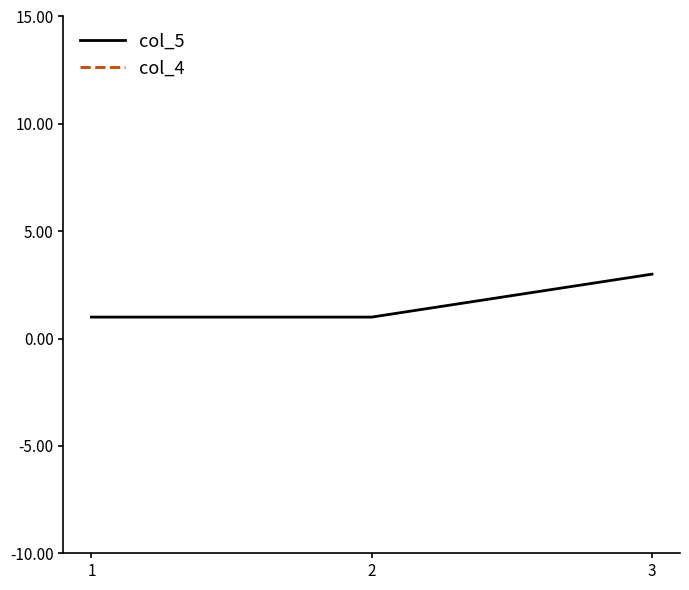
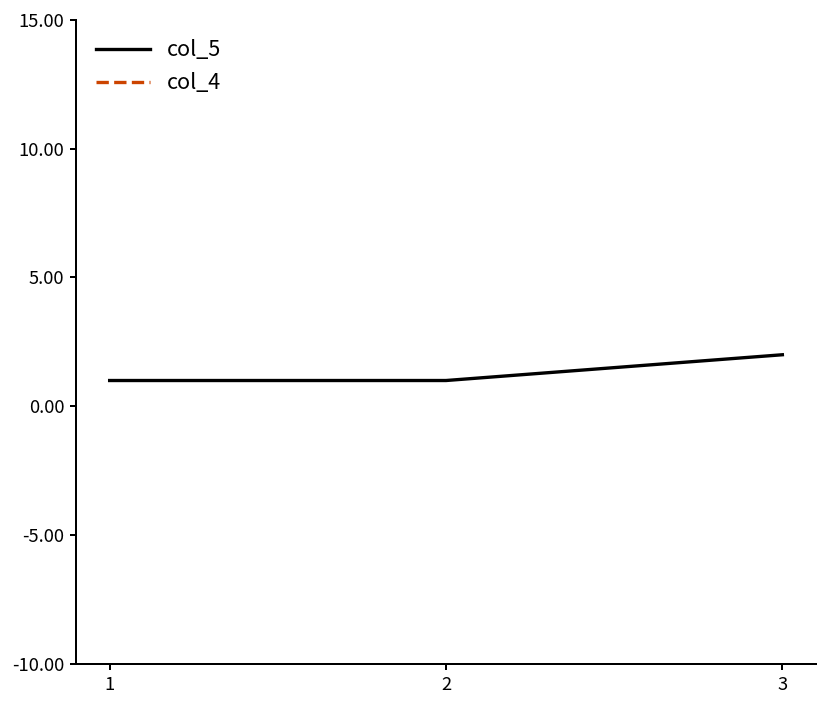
col_5, 3: 3 -> 2
